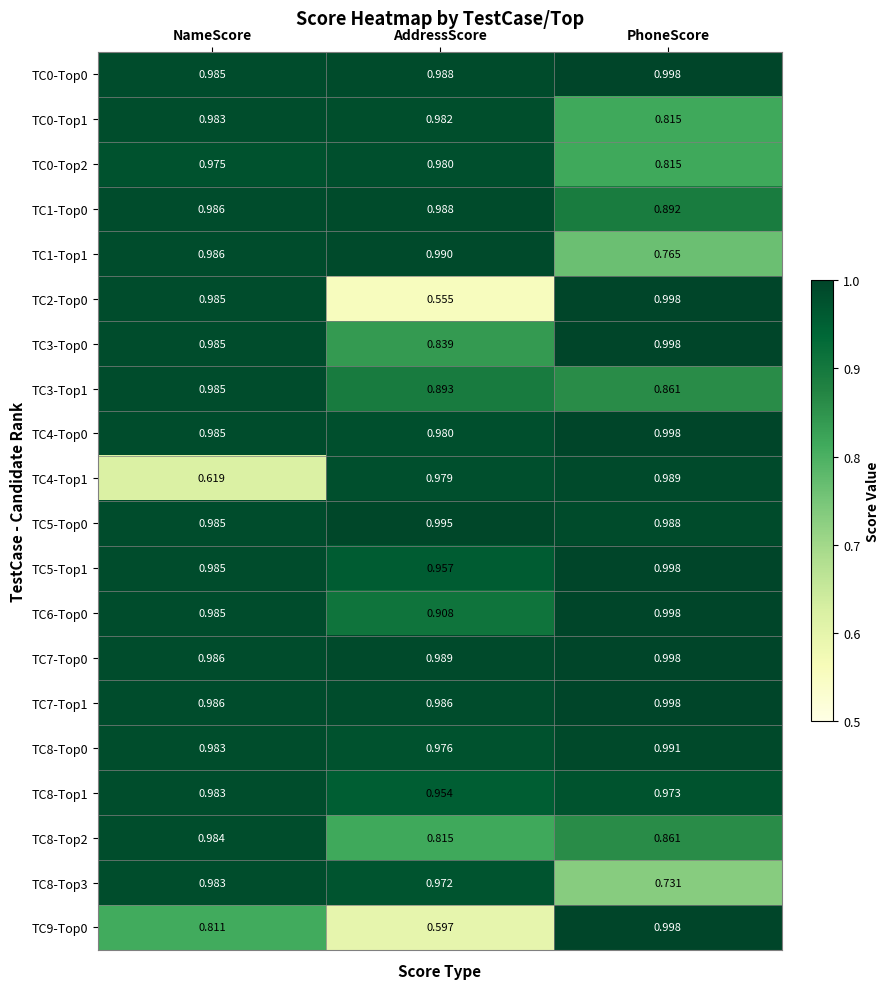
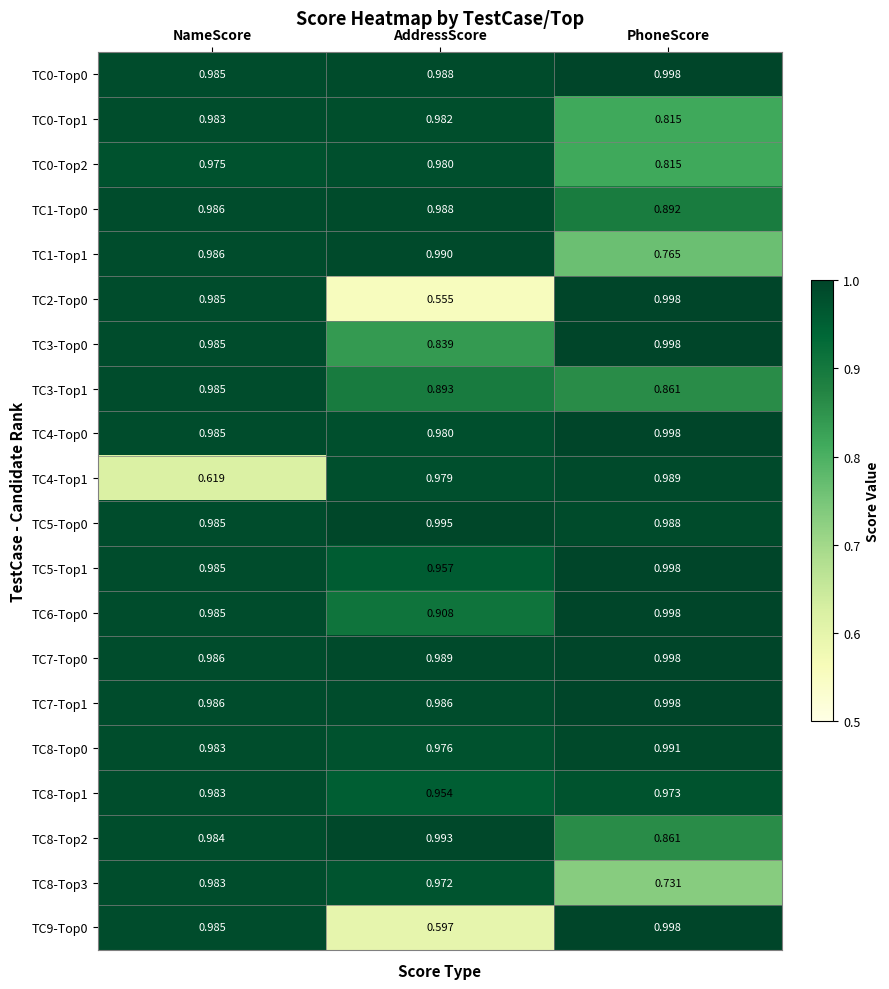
TC8-Top2, AddressScore: 0.815 -> 0.993
TC9-Top0, NameScore: 0.811 -> 0.985
